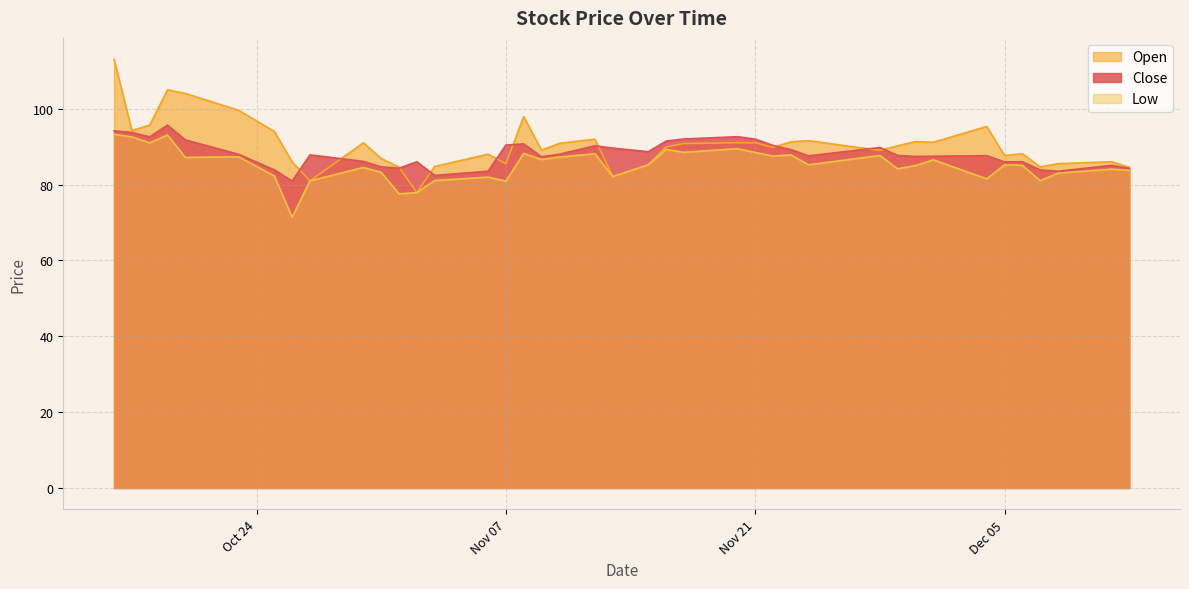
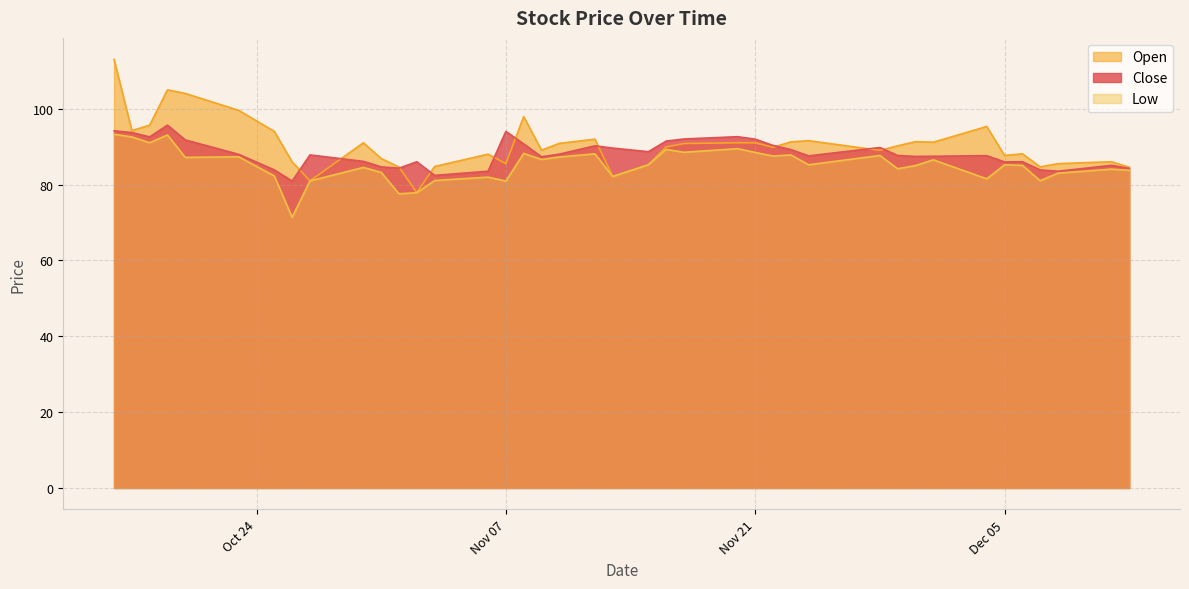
Close, Nov 07: 90 -> 94
